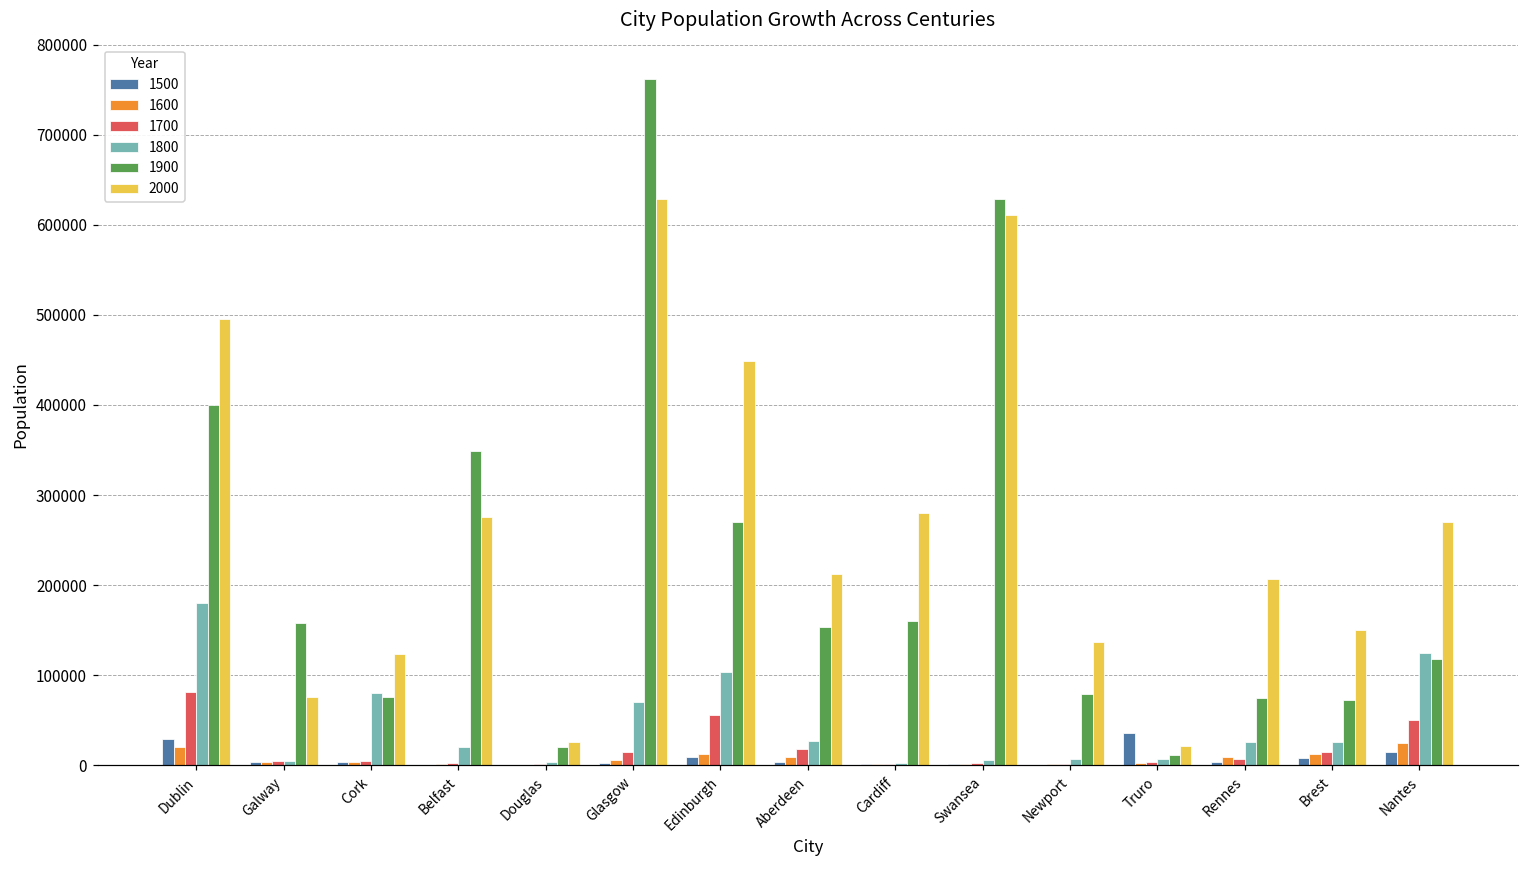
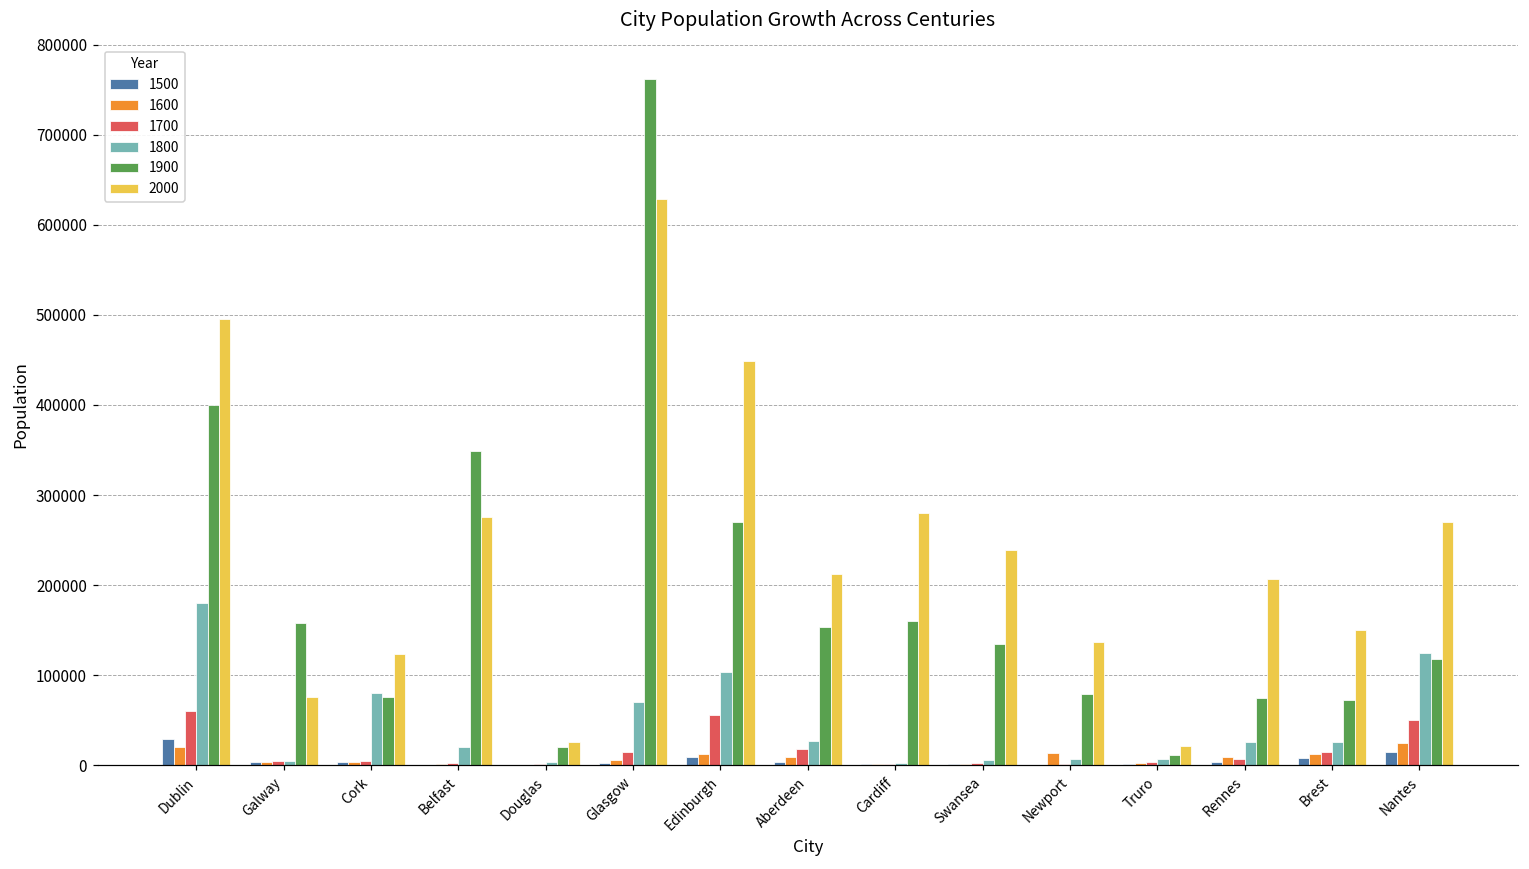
1700, Dublin: 80000 -> 60000
1900, Swansea: 630000 -> 130000
2000, Swansea: 610000 -> 240000
1600, Newport: 0 -> 10000
1500, Truro: 40000 -> 0
